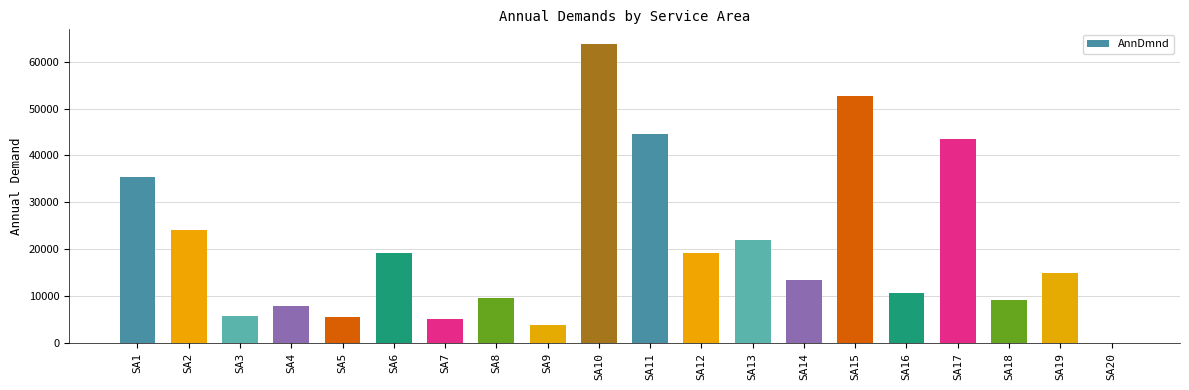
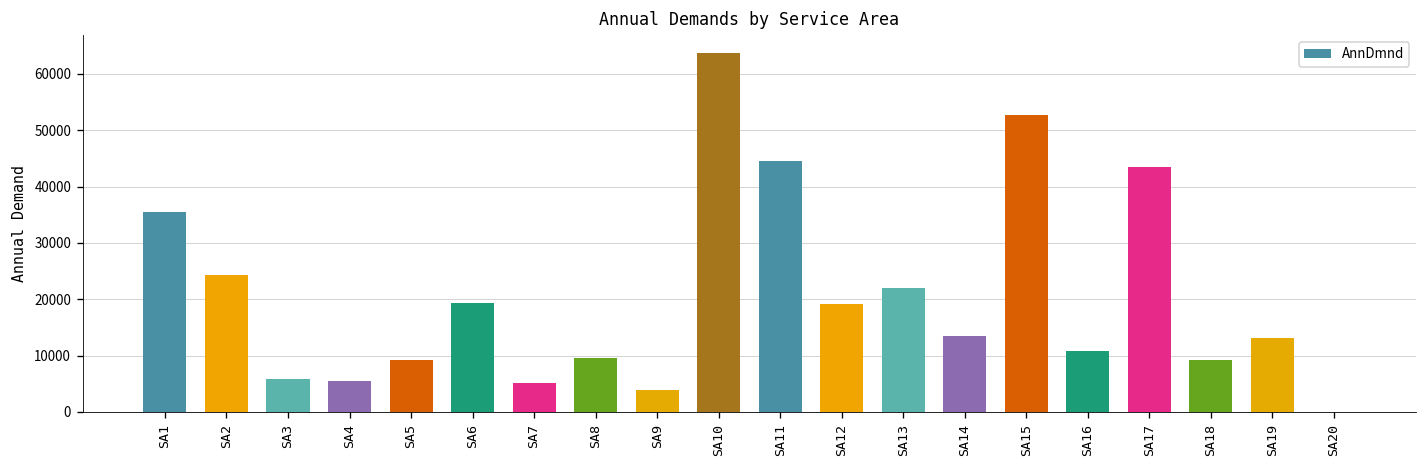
SA4: 8000 -> 5000
SA5: 6000 -> 9000
SA19: 15000 -> 13000
